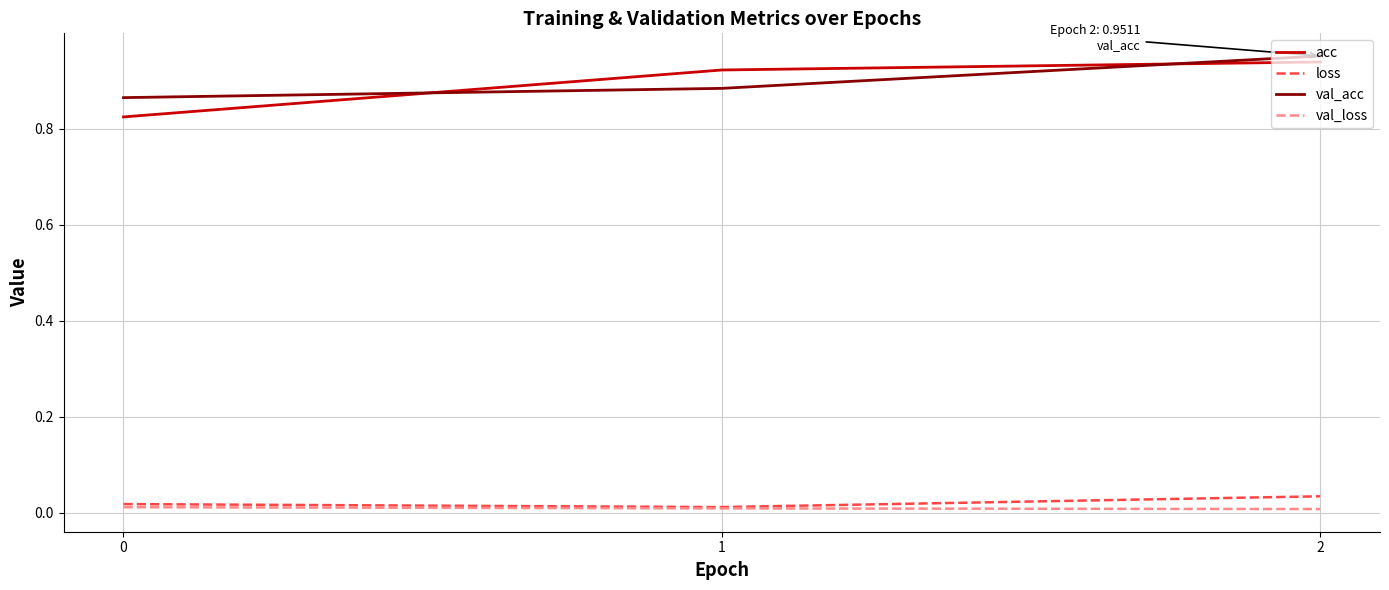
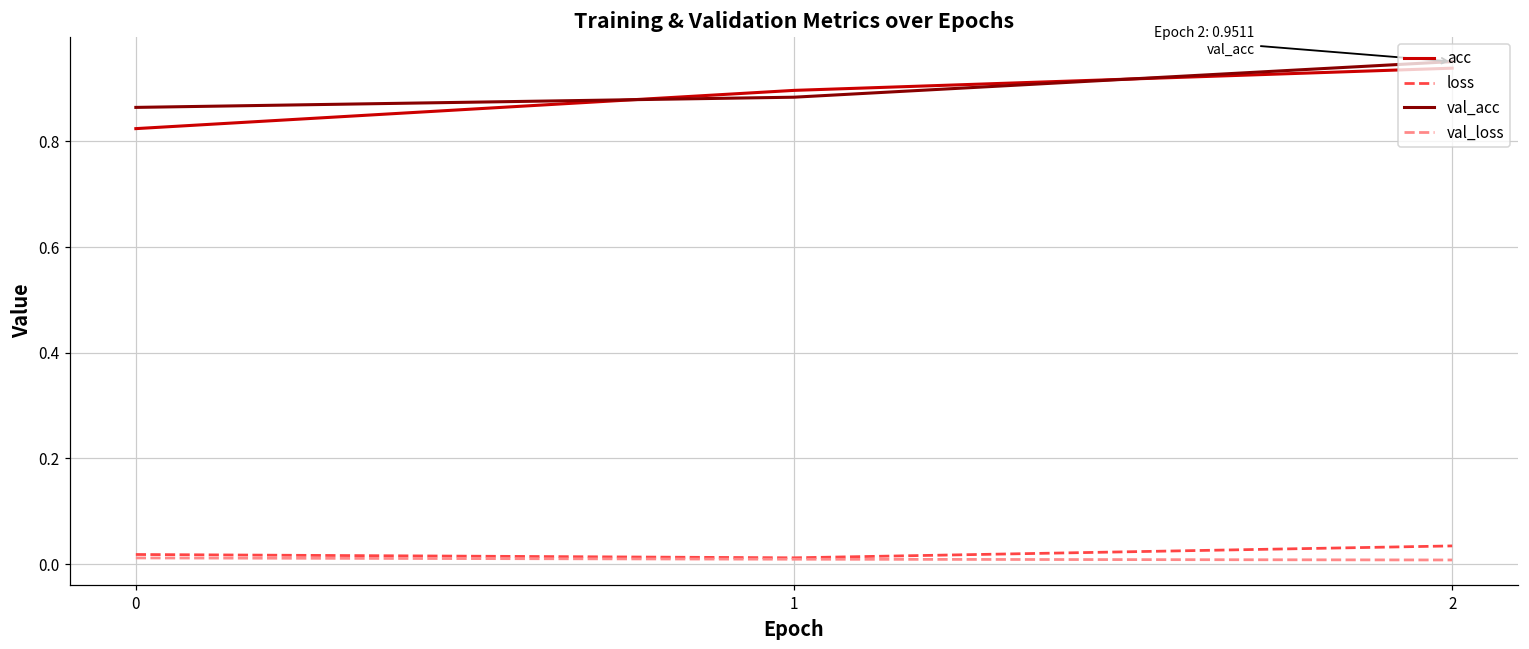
acc, 1: 0.92 -> 0.90
